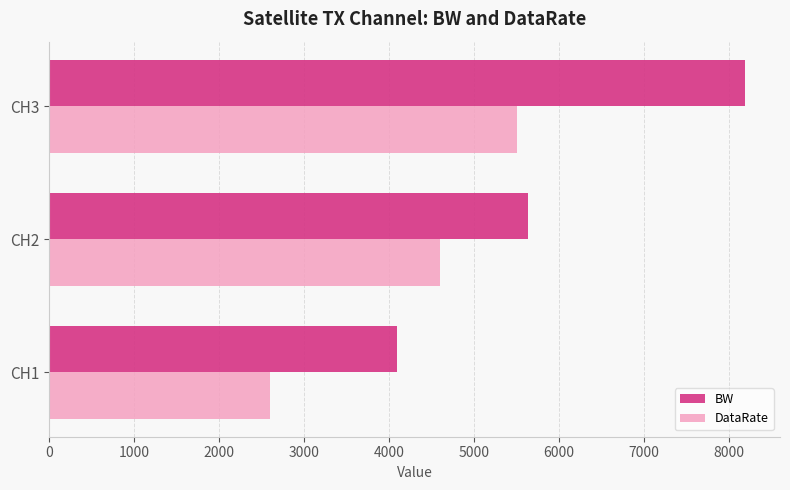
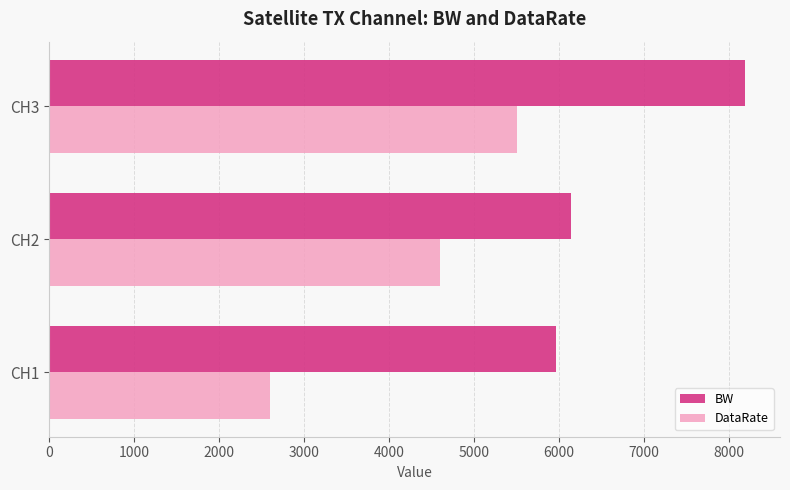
BW, CH2: 5600 -> 6100
BW, CH1: 4100 -> 6000
